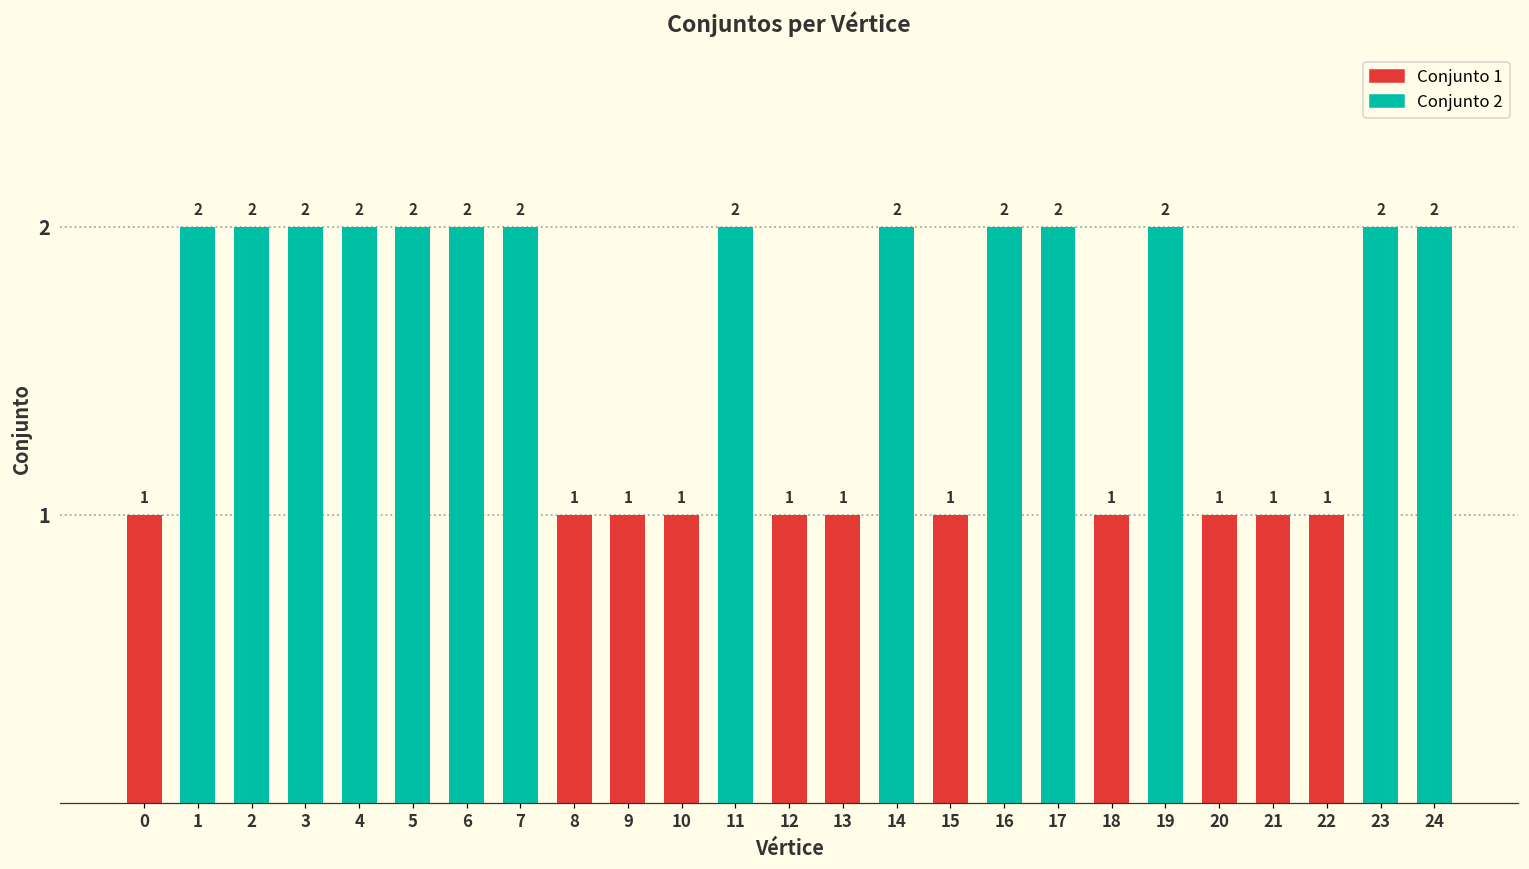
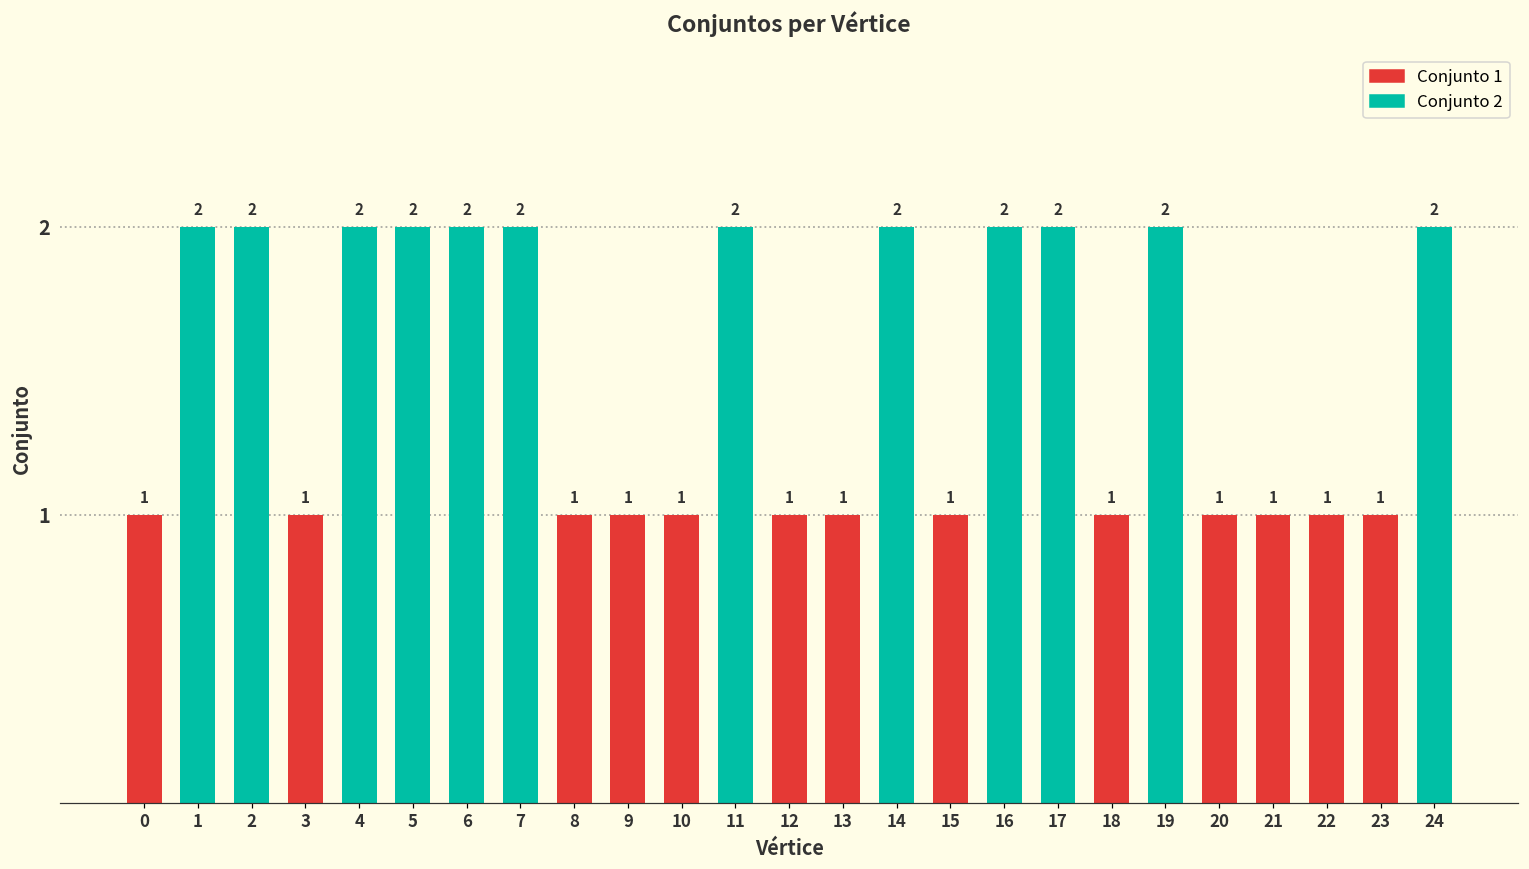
3: 2 -> 1
23: 2 -> 1
